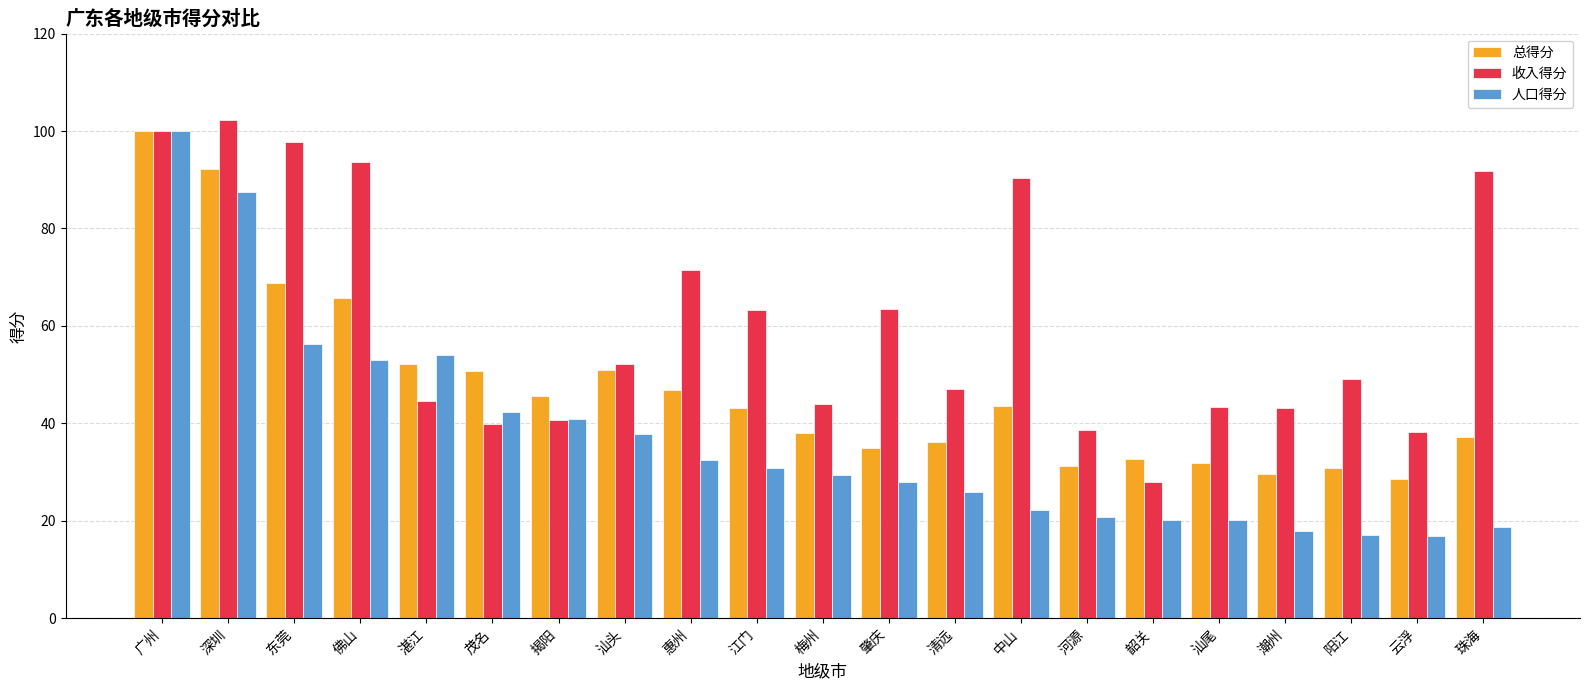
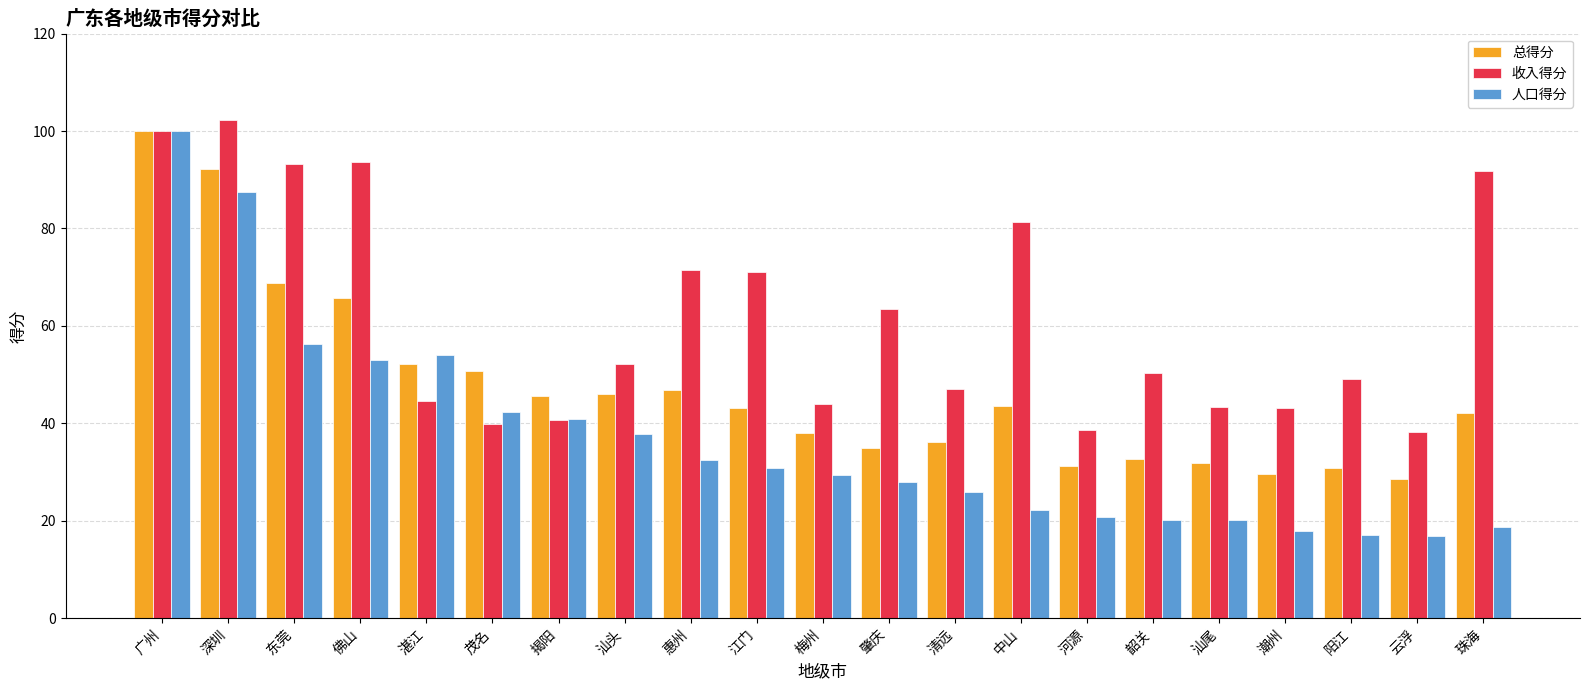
收入得分, 东莞: 98 -> 93
总得分, 汕头: 51 -> 46
收入得分, 江门: 63 -> 71
收入得分, 中山: 90 -> 81
收入得分, 韶关: 28 -> 50
总得分, 珠海: 37 -> 42
